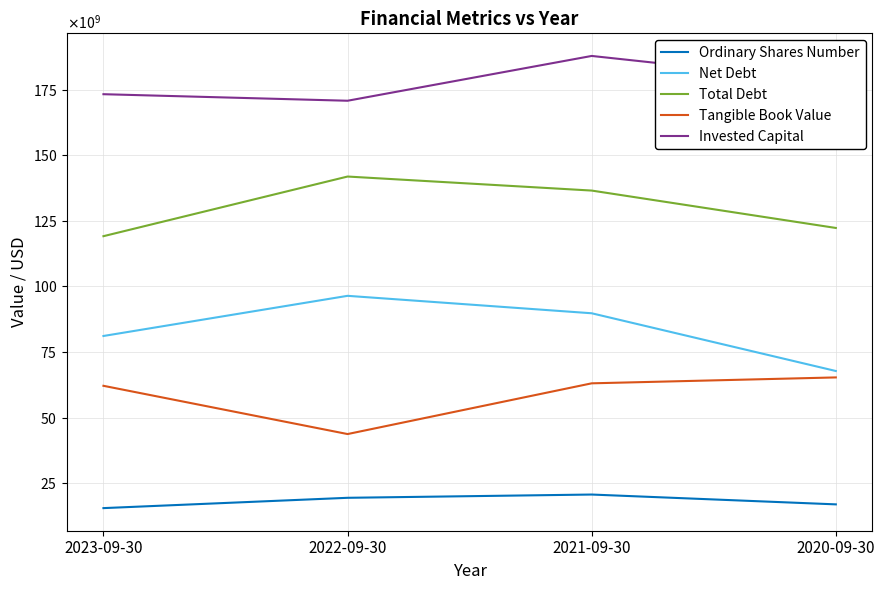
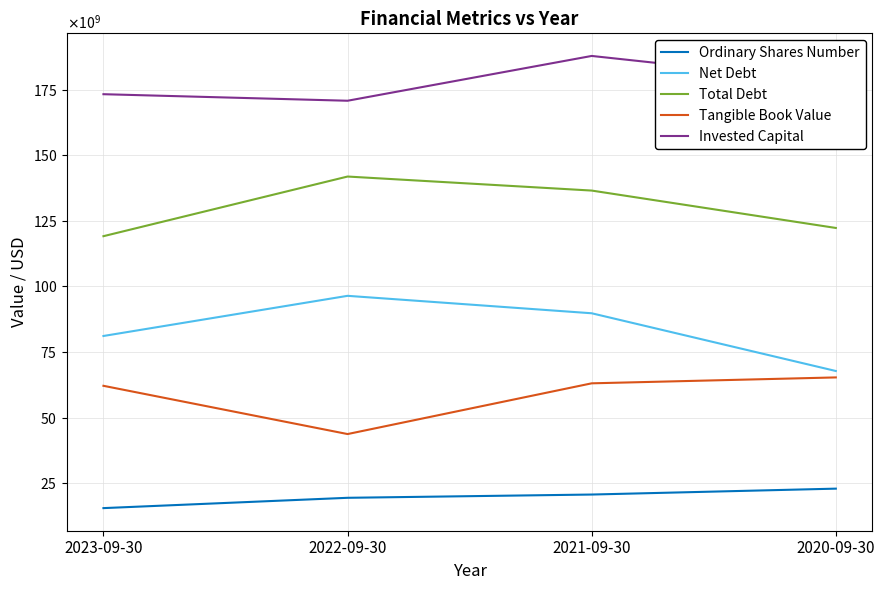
Ordinary Shares Number, 2020-09-30: 17000000000 -> 23000000000
